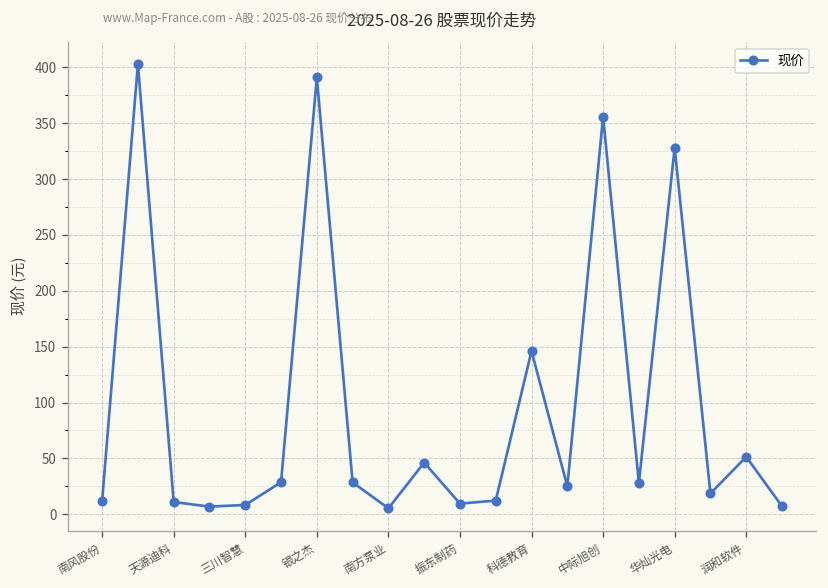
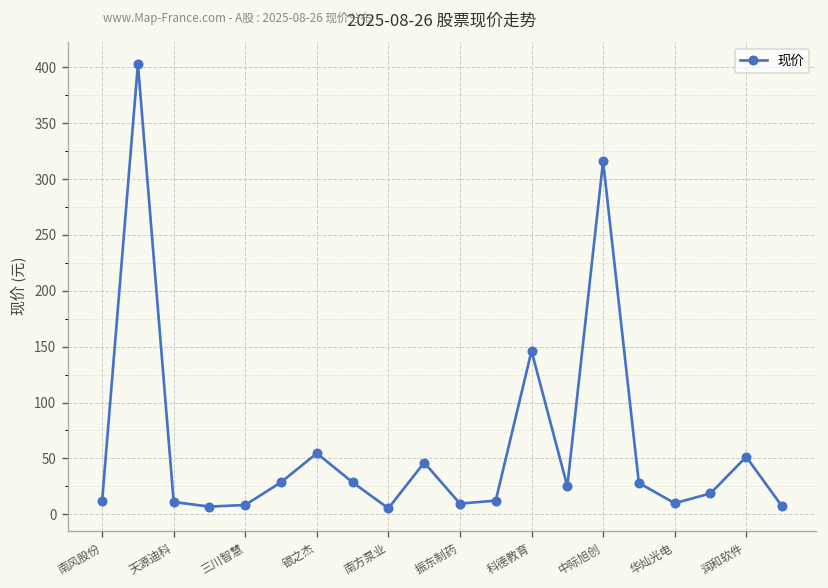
银之杰: 390 -> 50
中际旭创: 360 -> 320
华灿光电: 330 -> 10
